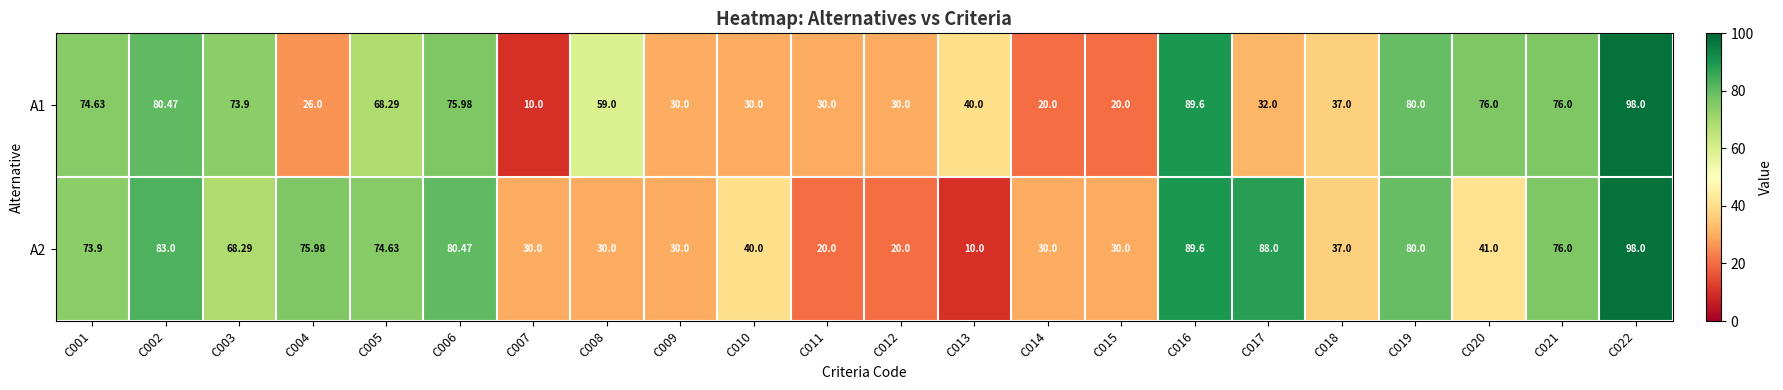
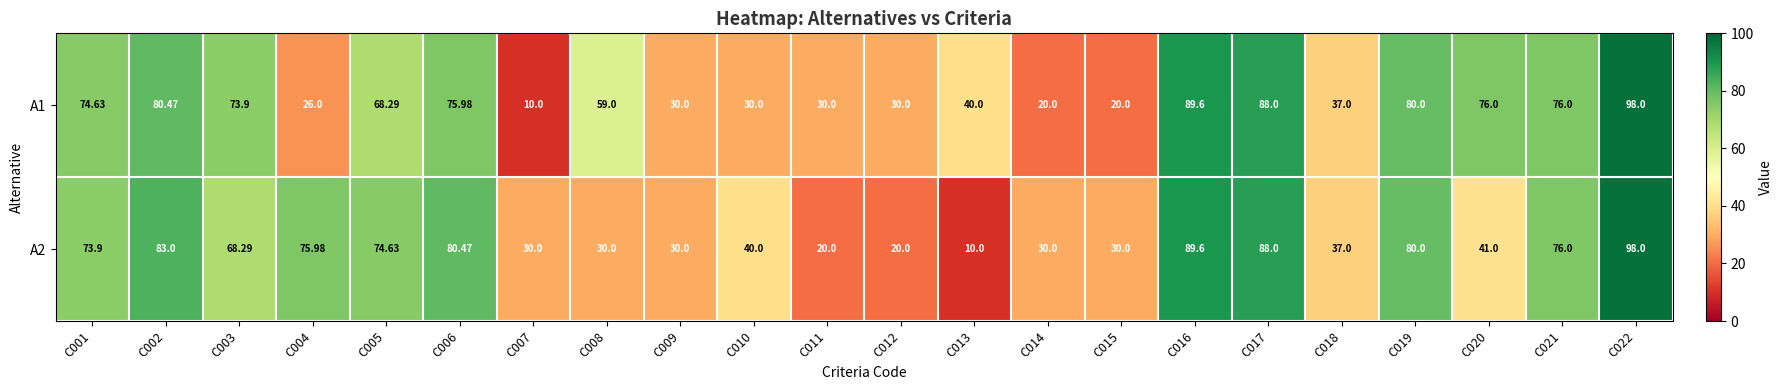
A1, C017: 32.0 -> 88.0
